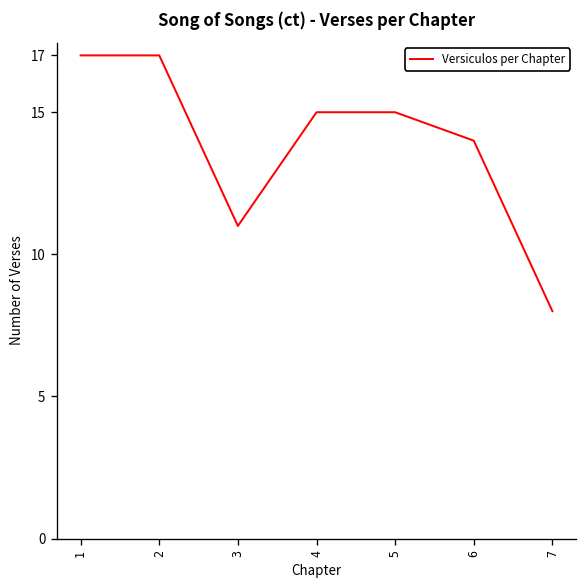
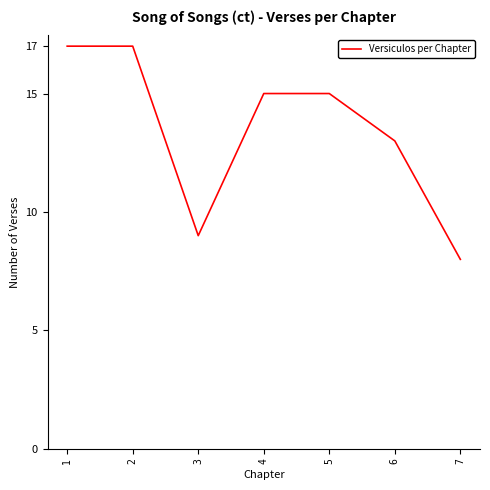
3: 11 -> 9
6: 14 -> 13
